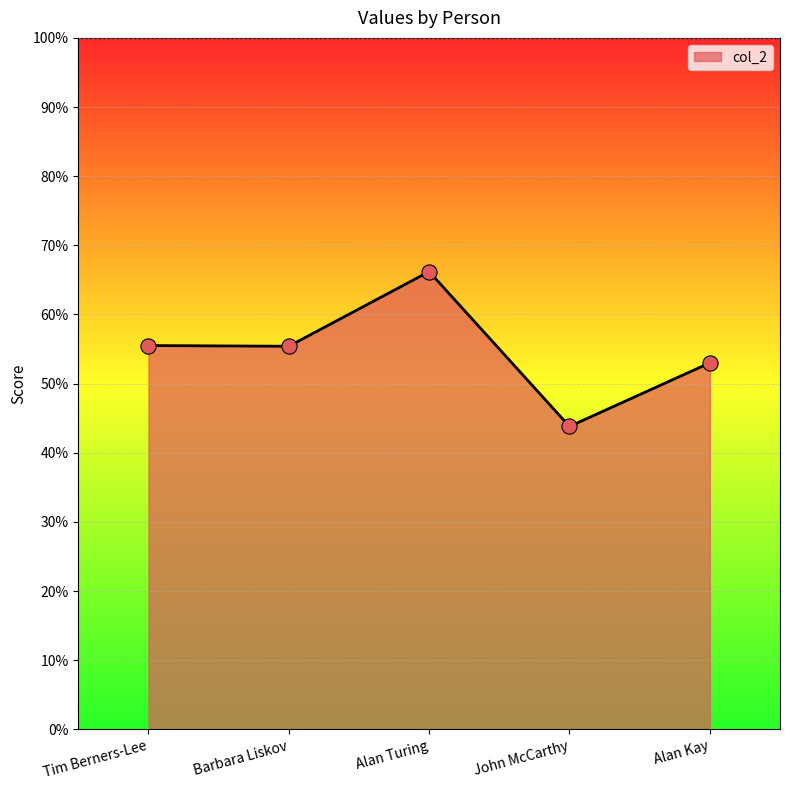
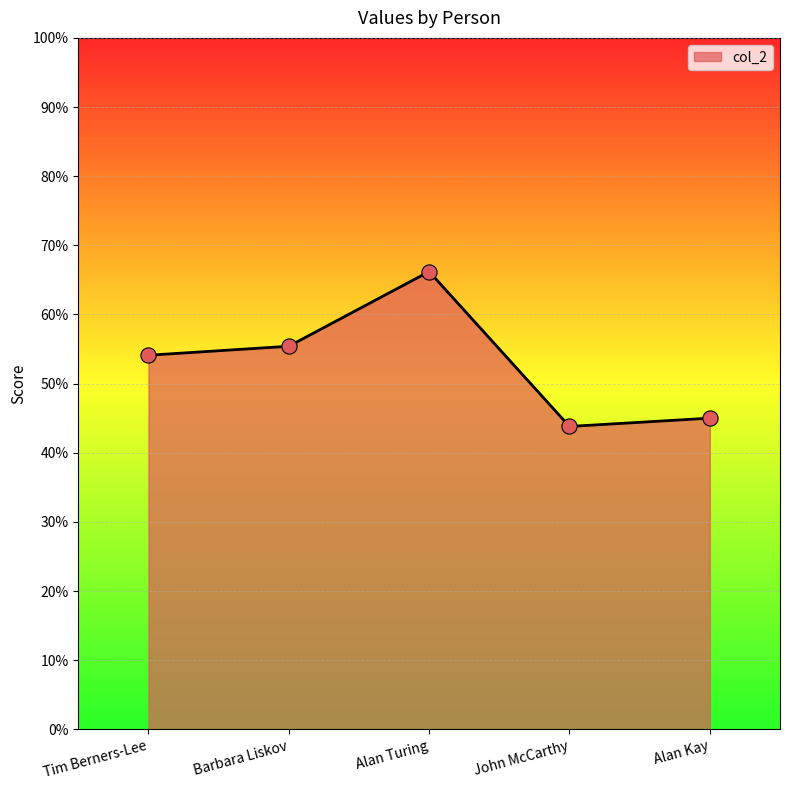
Tim Berners-Lee: 56% -> 54%
Alan Kay: 53% -> 45%
